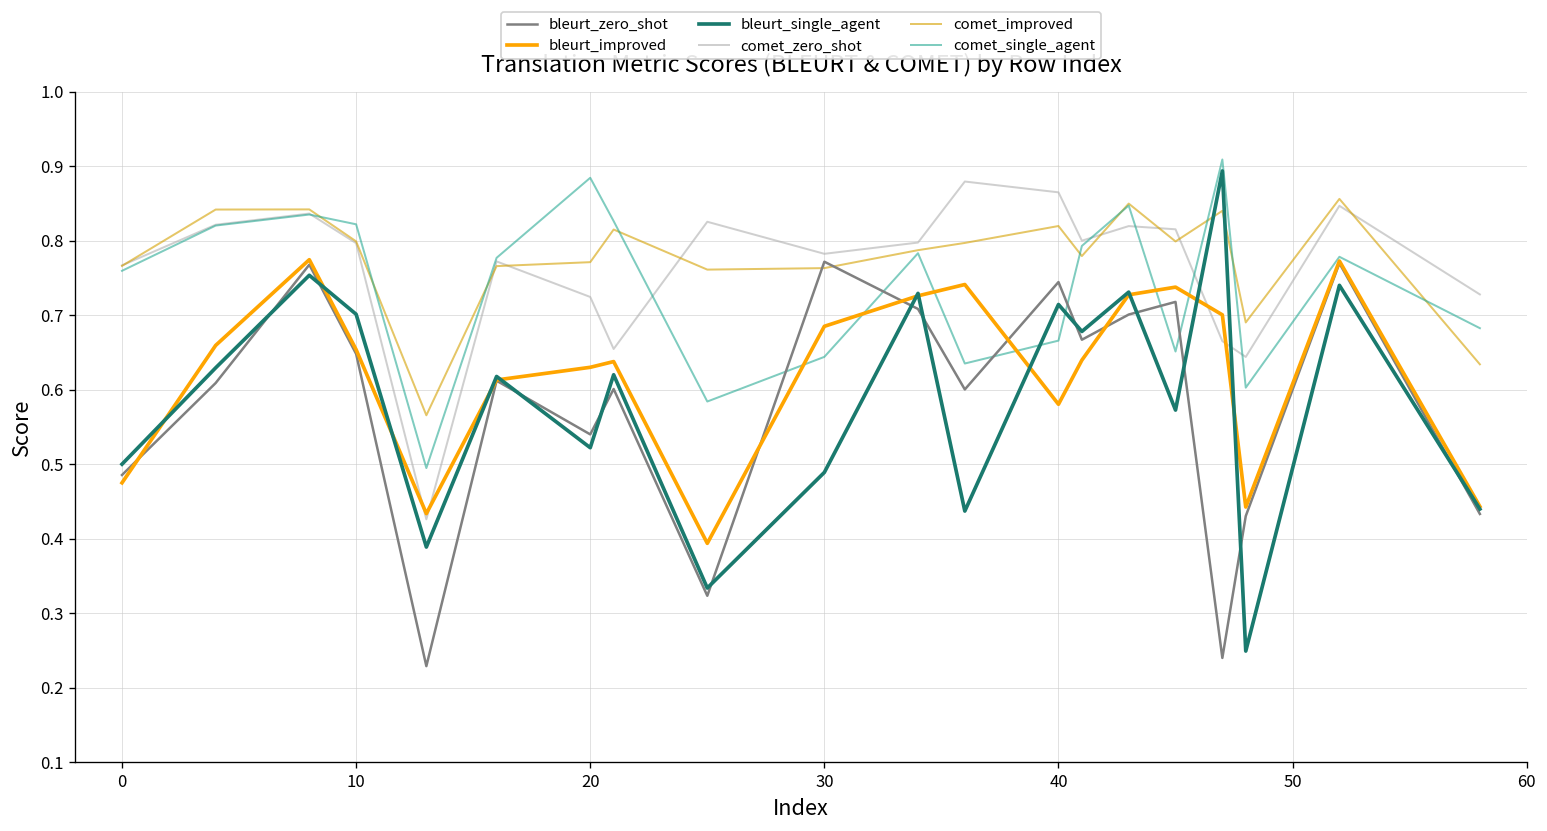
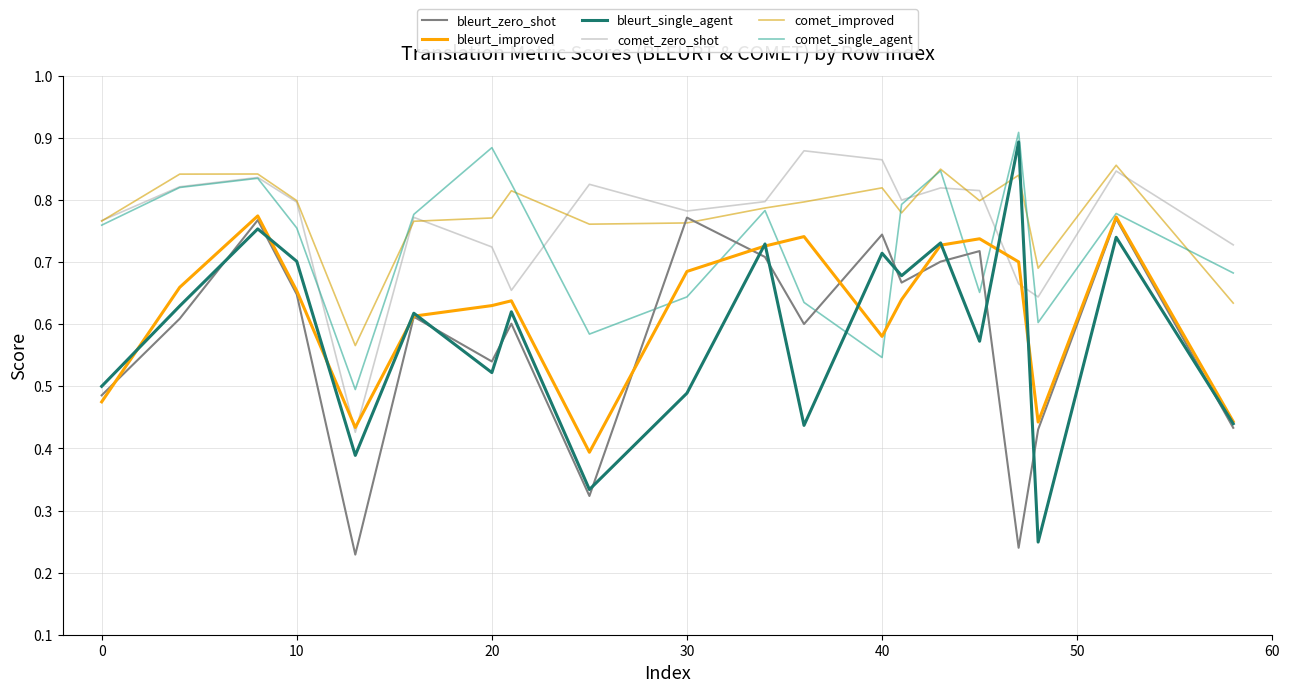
comet_single_agent, 10: 0.82 -> 0.75
comet_single_agent, 40: 0.67 -> 0.55
